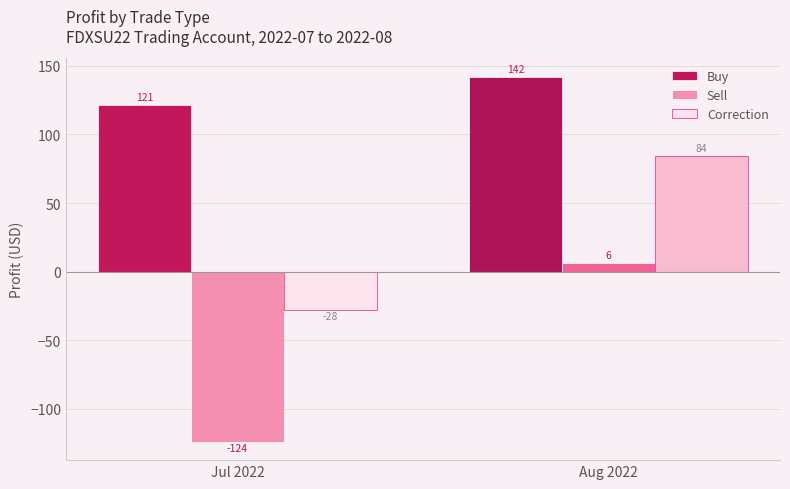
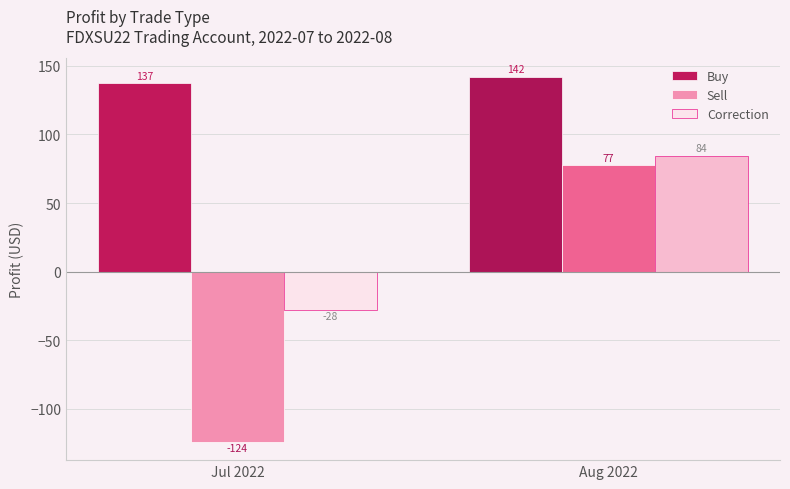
Buy, Jul 2022: 121 -> 137
Sell, Aug 2022: 6 -> 77
